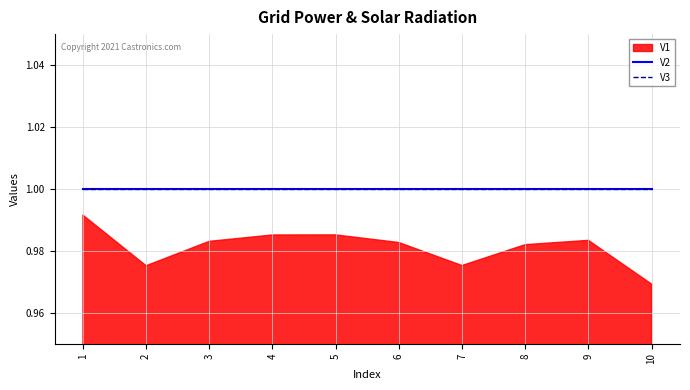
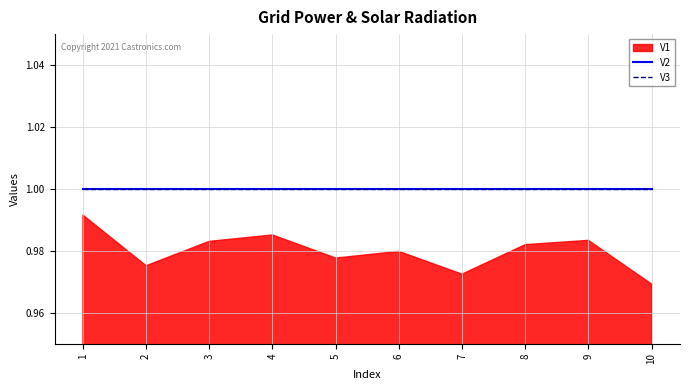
V1, 5: 0.985 -> 0.978
V1, 6: 0.983 -> 0.980
V1, 7: 0.975 -> 0.972
